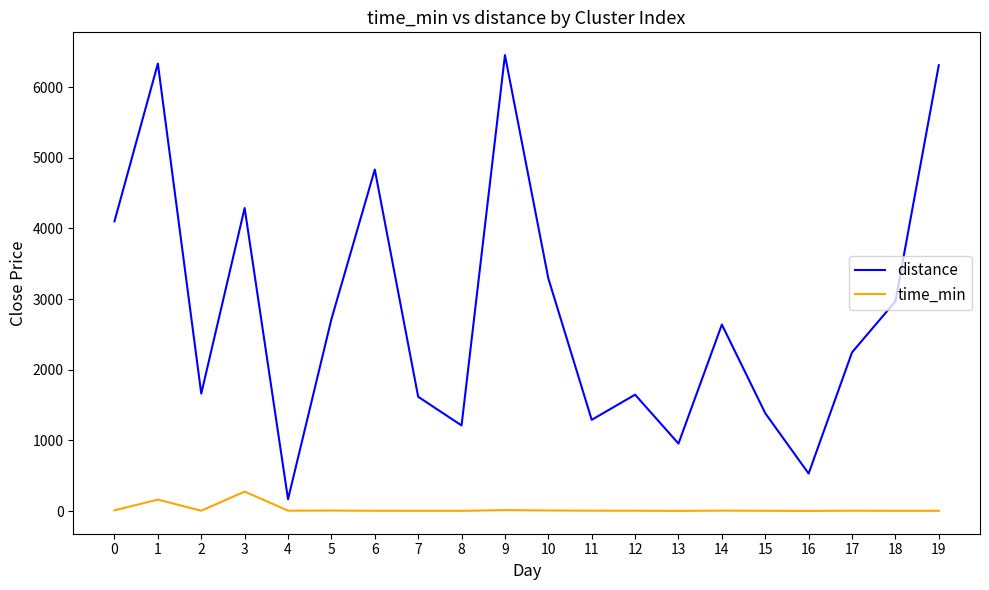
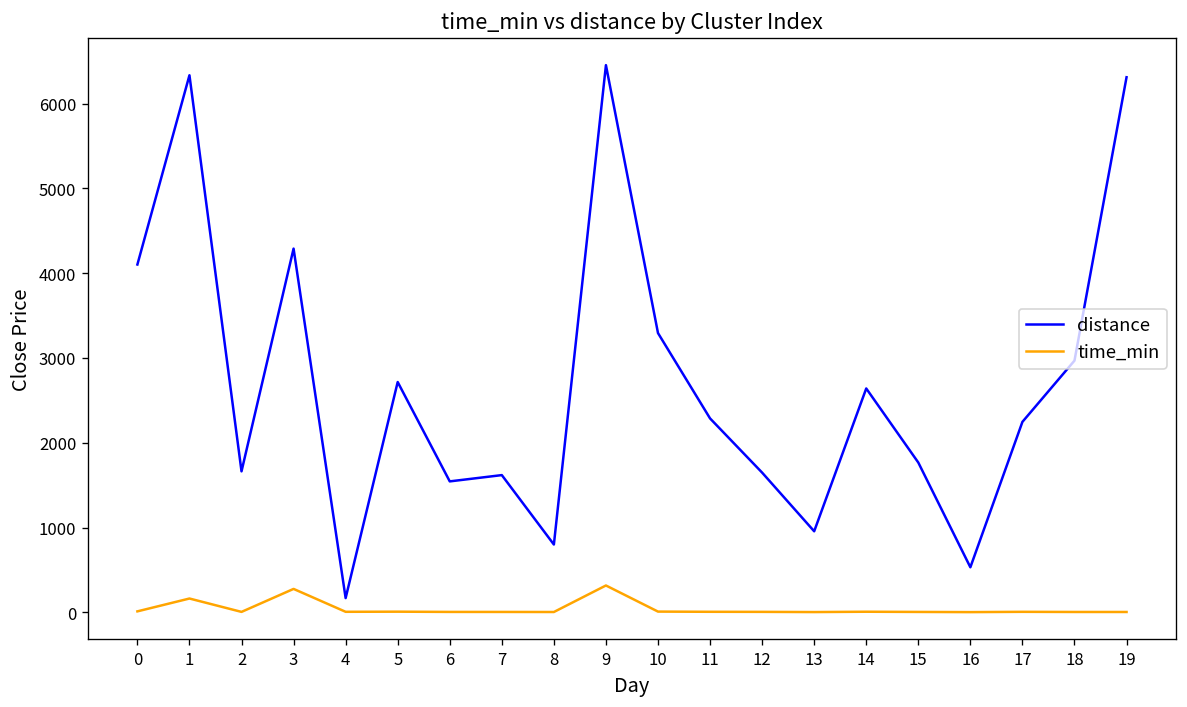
distance, 6: 4800 -> 1500
distance, 8: 1200 -> 800
time_min, 9: 0 -> 300
distance, 11: 1300 -> 2300
distance, 15: 1400 -> 1800
